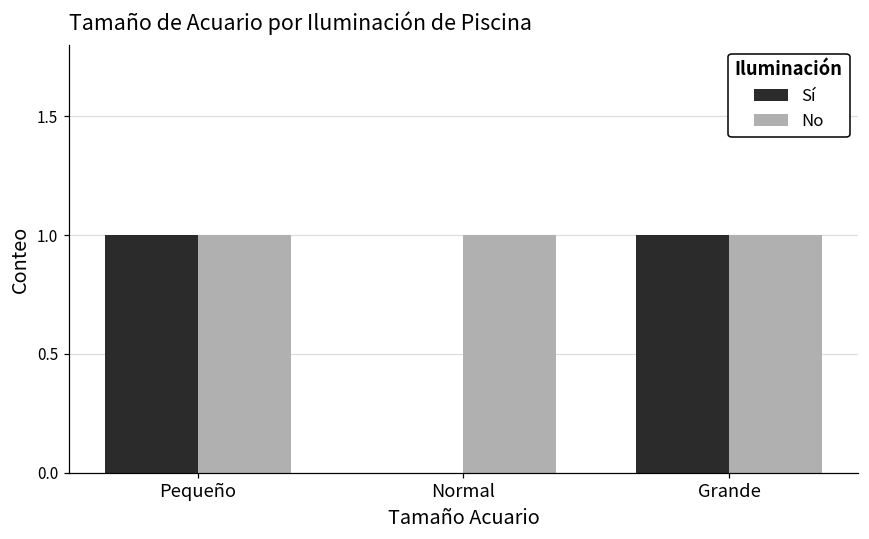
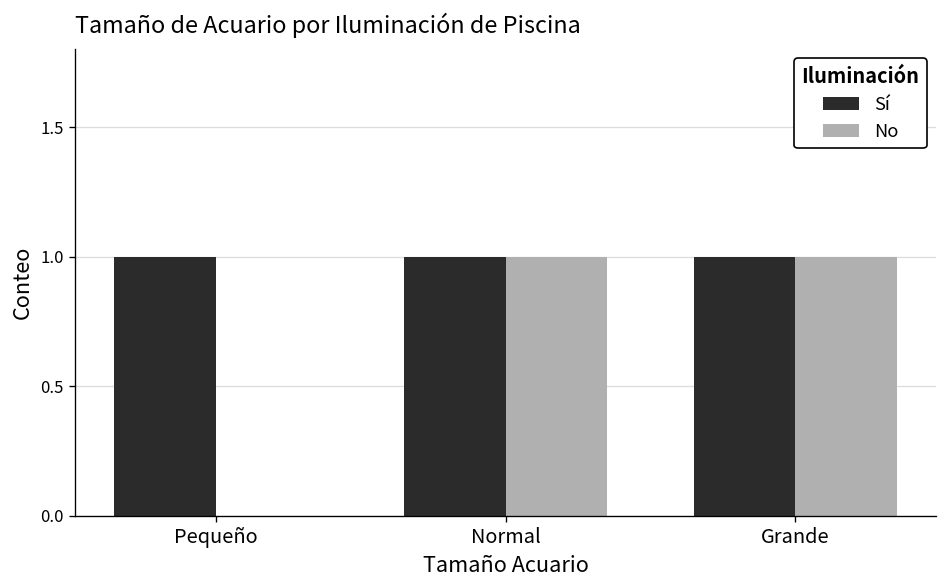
No, Pequeño: 1 -> 0
Sí, Normal: 0 -> 1
